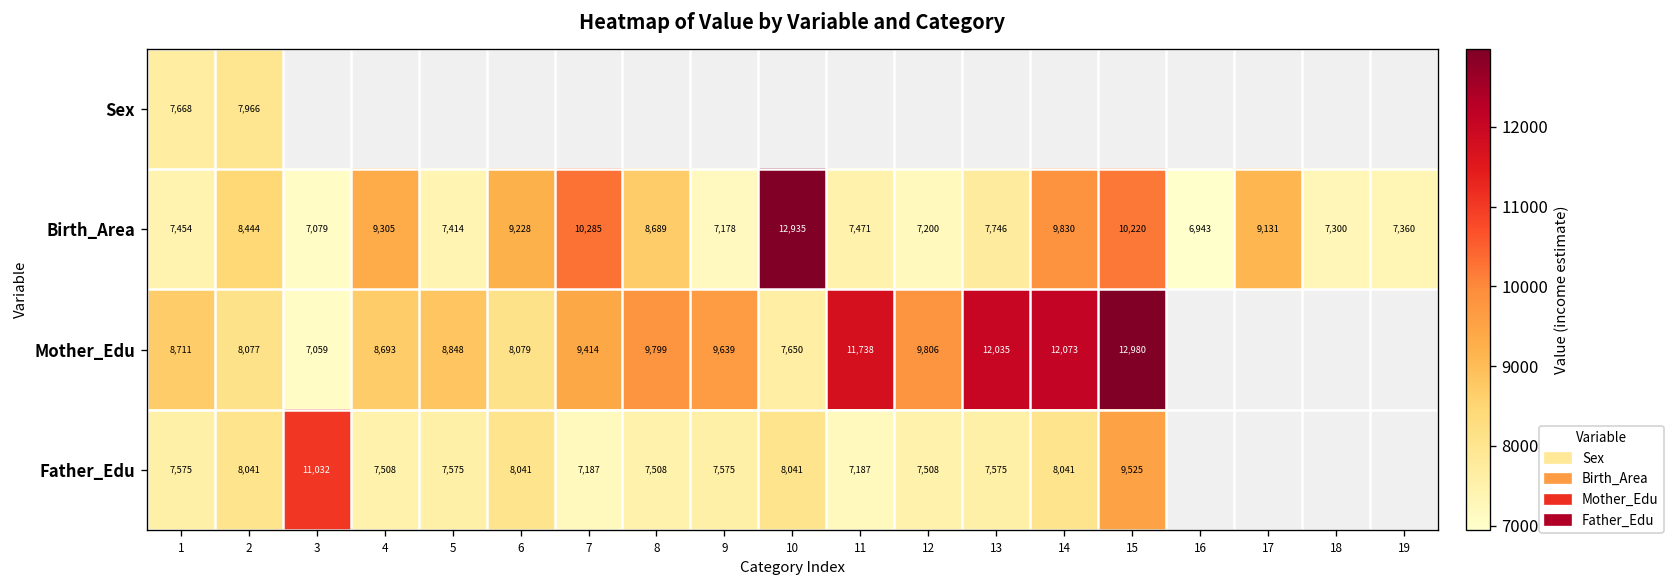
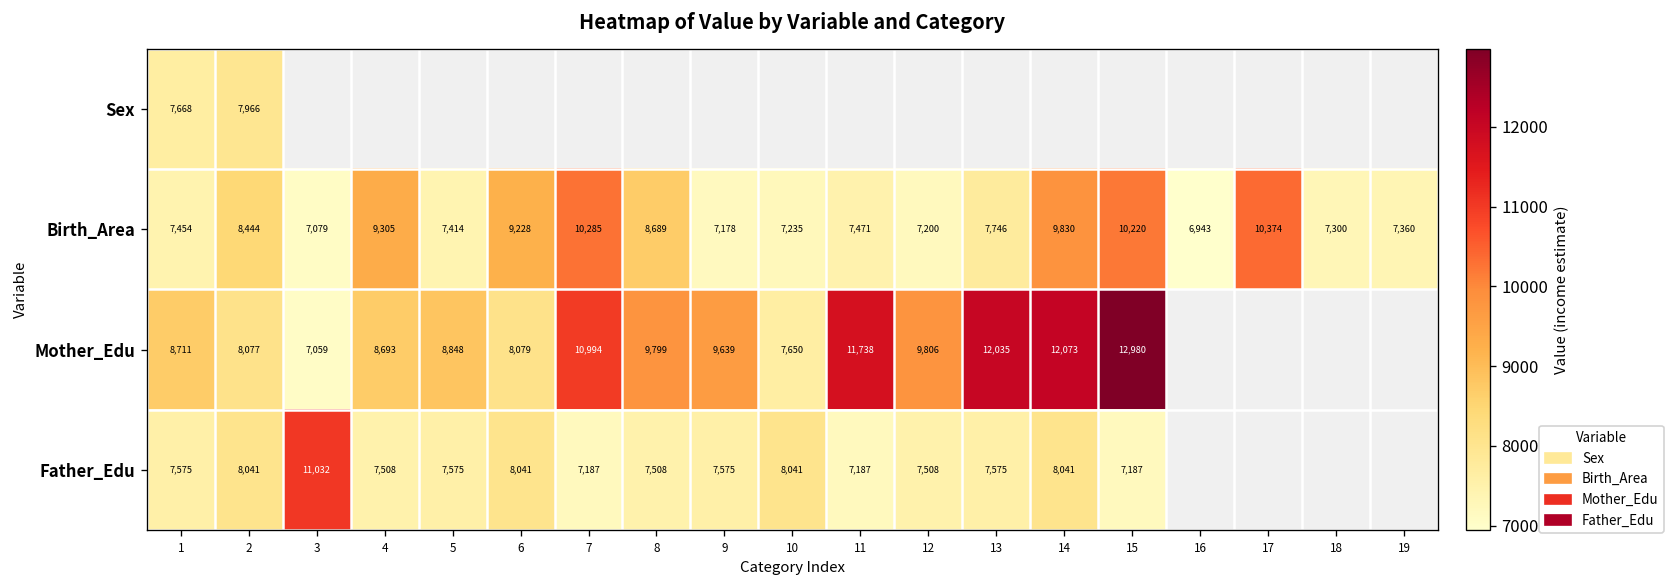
Birth_Area, 10: 12,935 -> 7,235
Birth_Area, 17: 9,131 -> 10,374
Mother_Edu, 7: 9,414 -> 10,994
Father_Edu, 15: 9,525 -> 7,187
